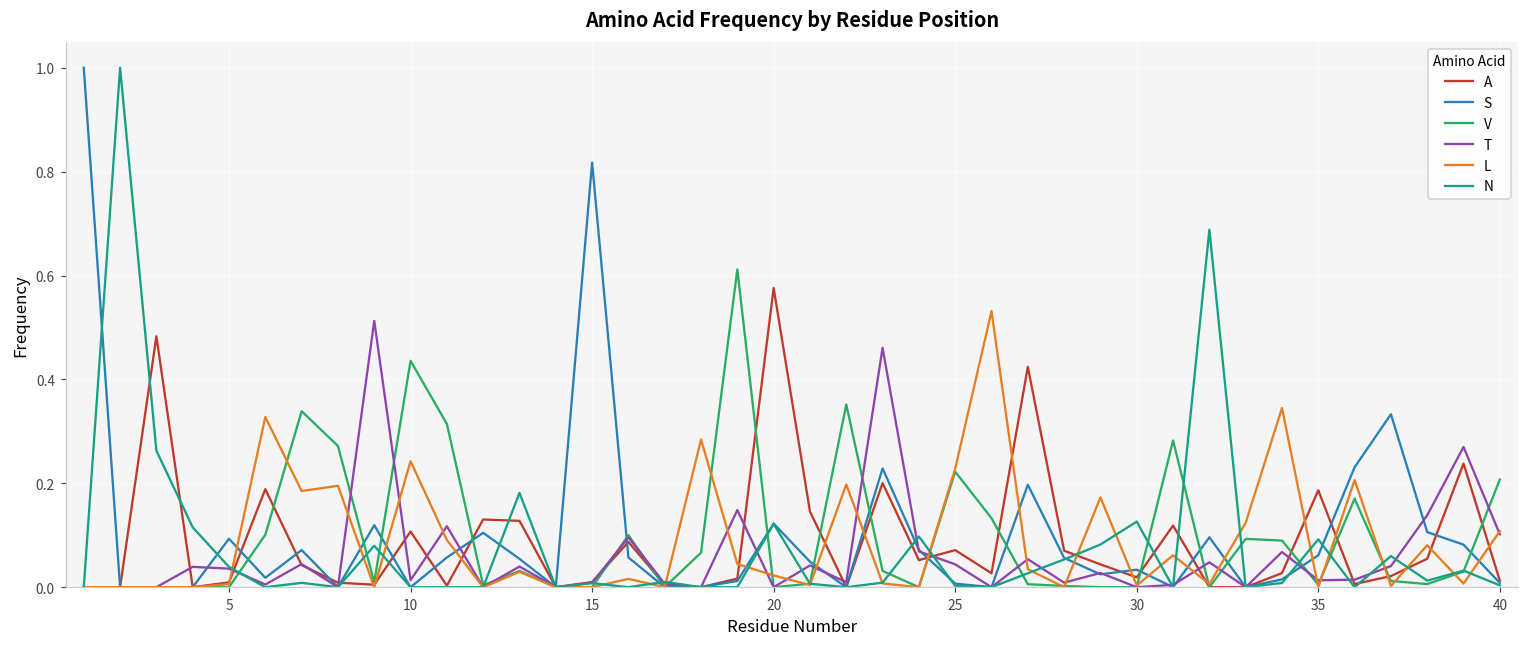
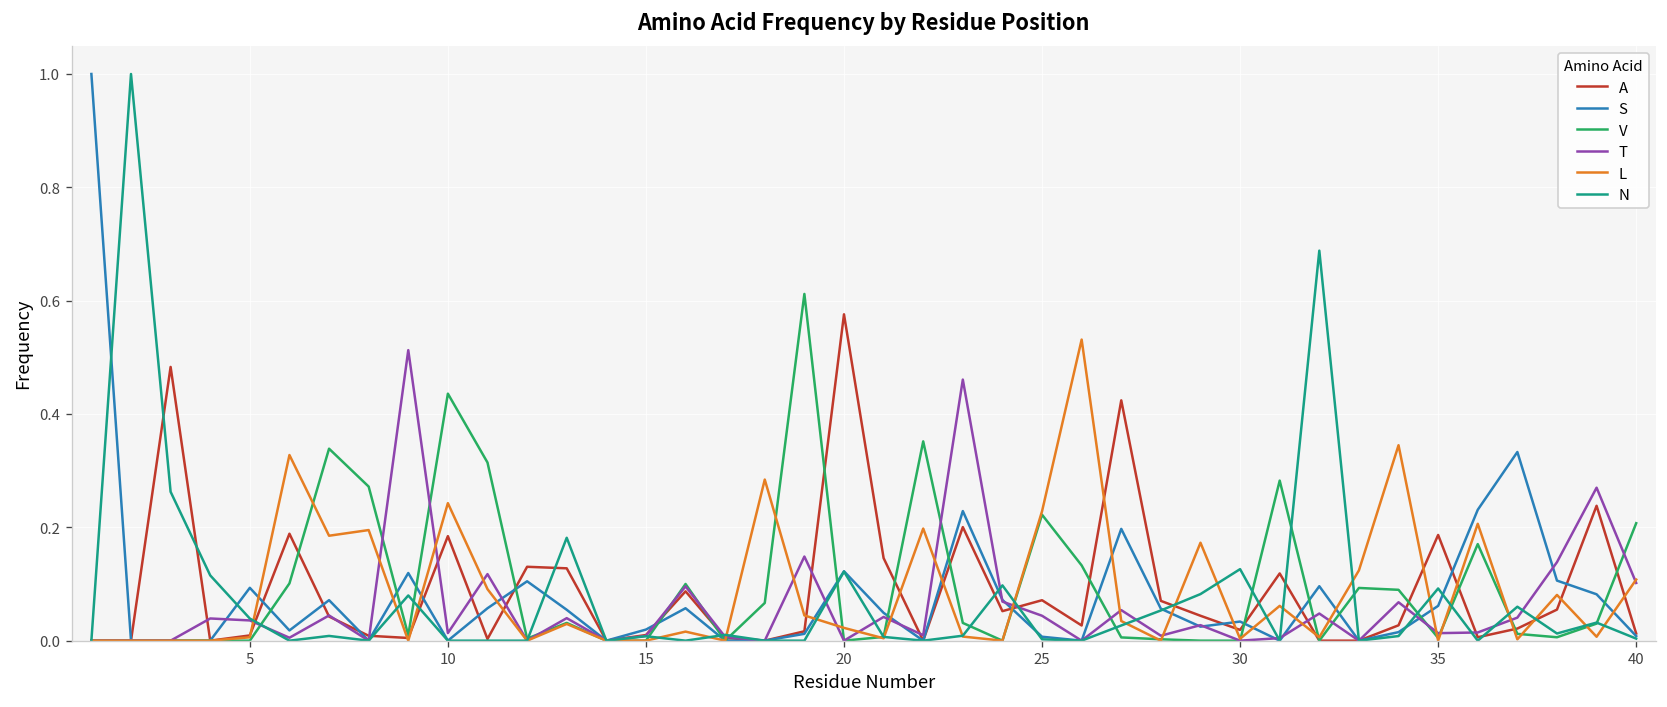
A, 10: 0.11 -> 0.18
S, 15: 0.82 -> 0.02
